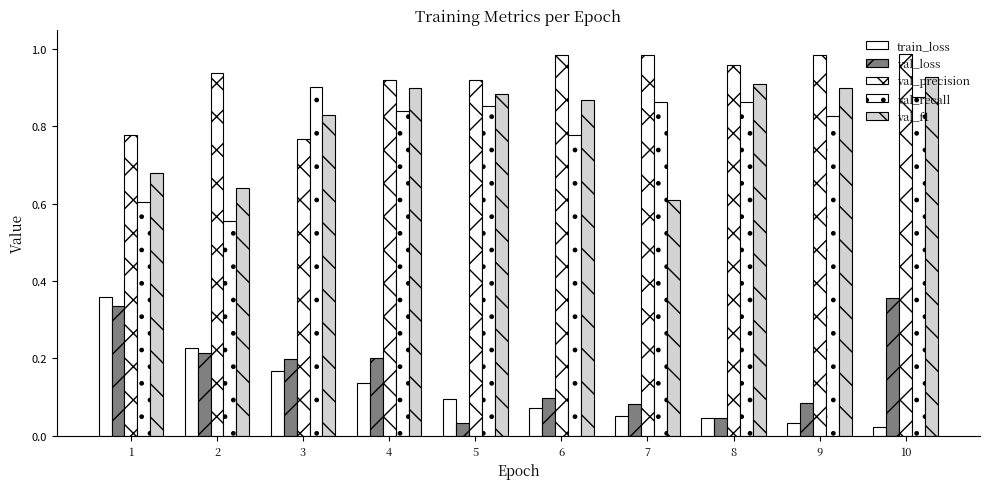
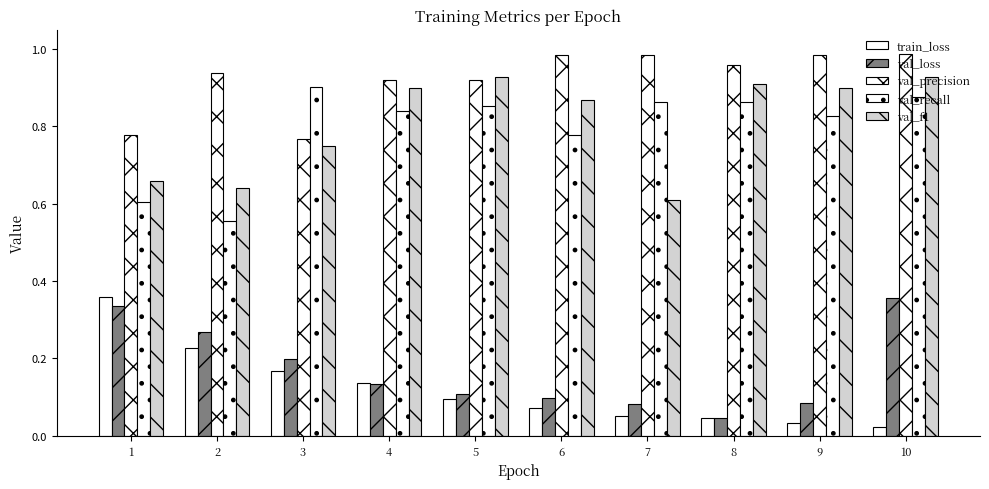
val_f1, 1: 0.68 -> 0.66
val_loss, 2: 0.21 -> 0.27
val_f1, 3: 0.83 -> 0.75
val_loss, 4: 0.20 -> 0.13
val_loss, 5: 0.03 -> 0.11
val_f1, 5: 0.88 -> 0.93
